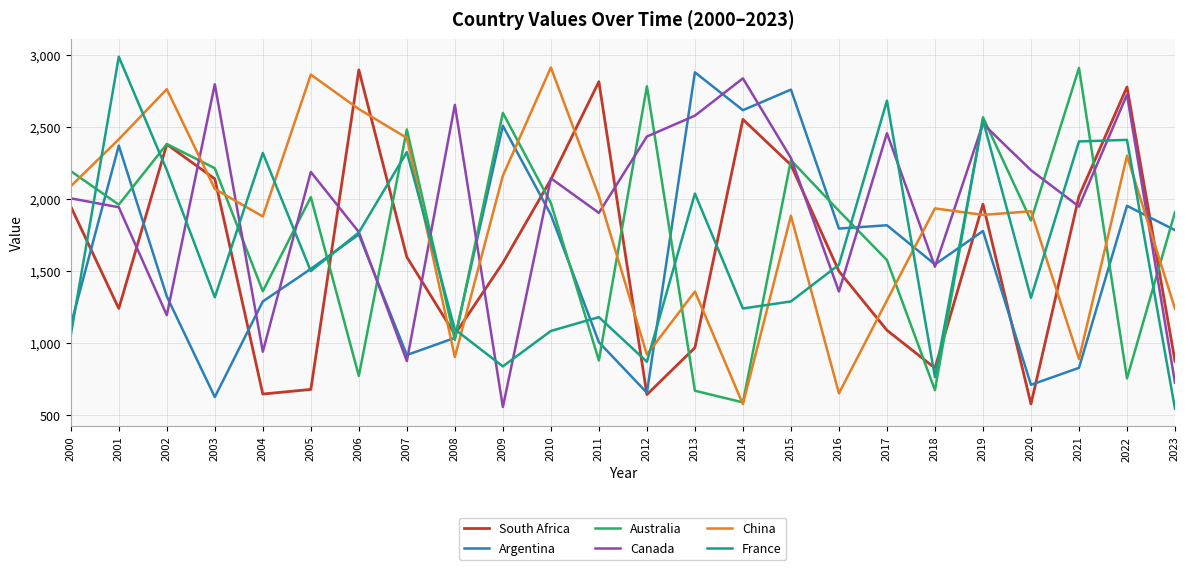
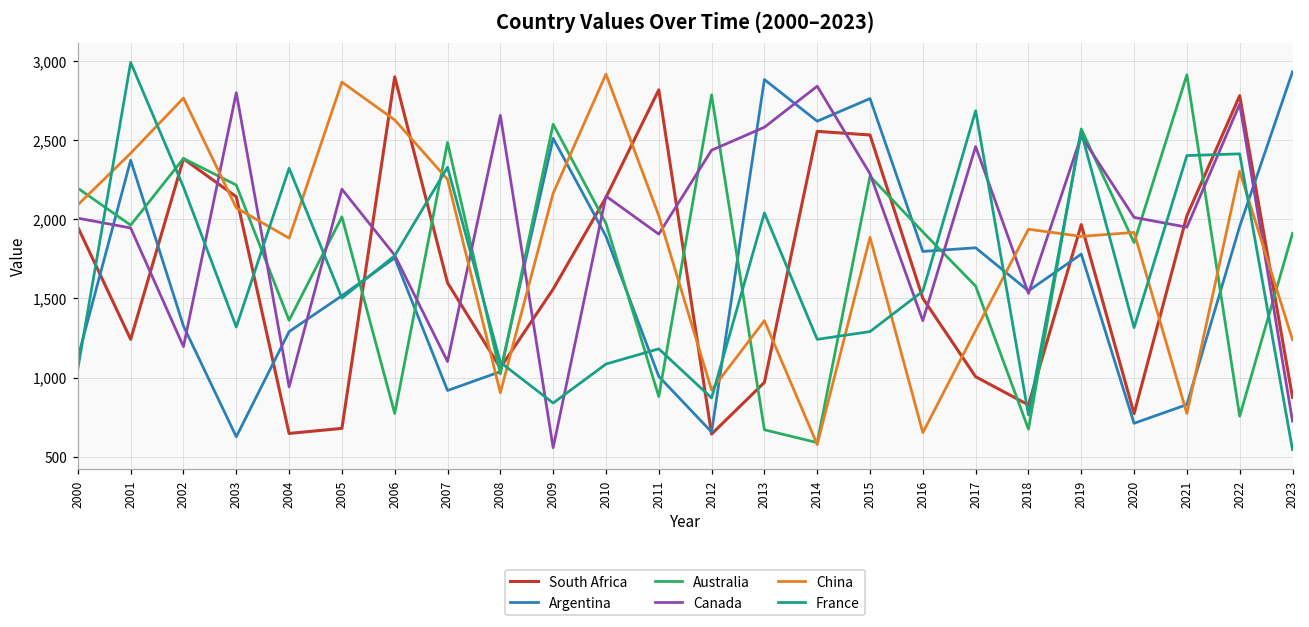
Canada, 2007: 880 -> 1,100
China, 2007: 2,430 -> 2,250
South Africa, 2015: 2,240 -> 2,530
South Africa, 2017: 1,090 -> 1,010
South Africa, 2020: 580 -> 770
Canada, 2020: 2,200 -> 2,010
China, 2021: 890 -> 770
Argentina, 2023: 1,790 -> 2,930
